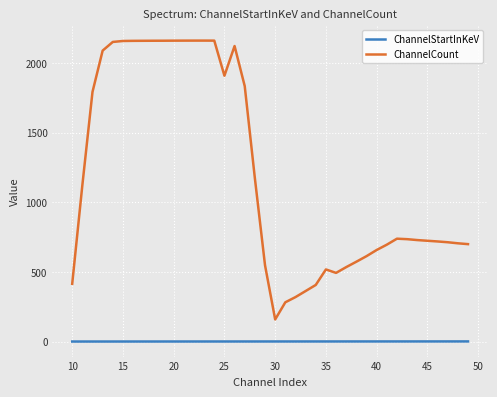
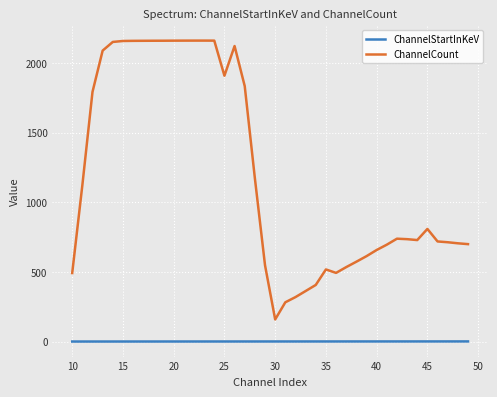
ChannelCount, 10: 410 -> 490
ChannelCount, 45: 720 -> 810
